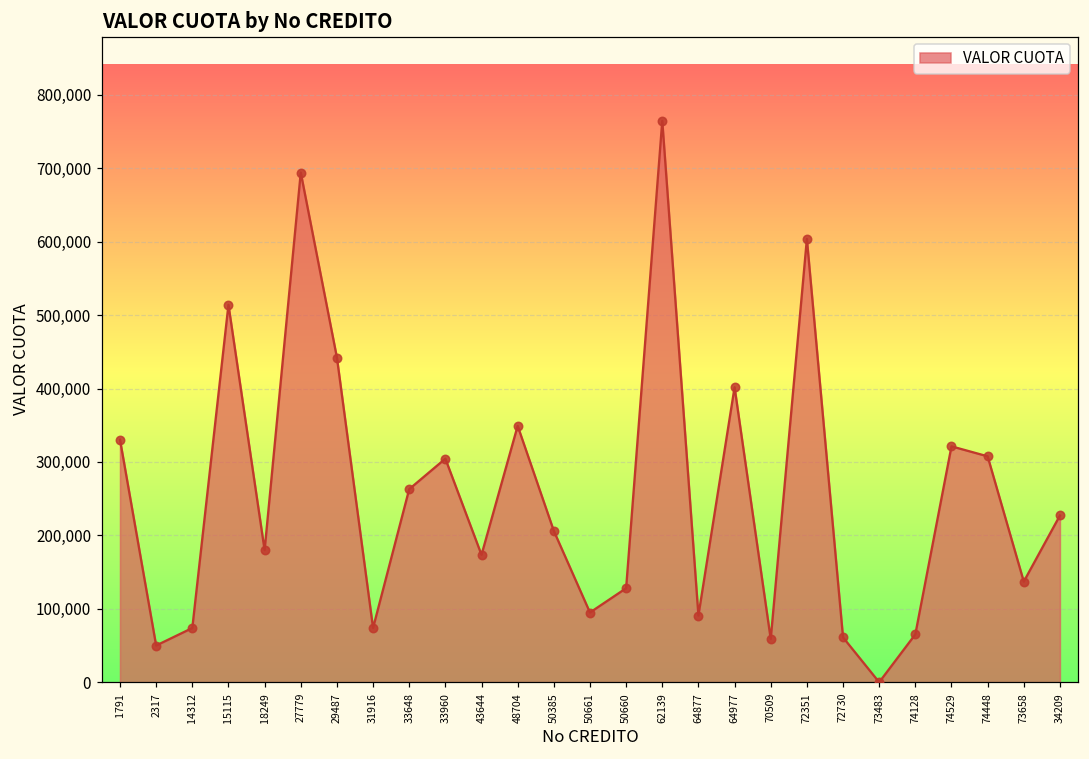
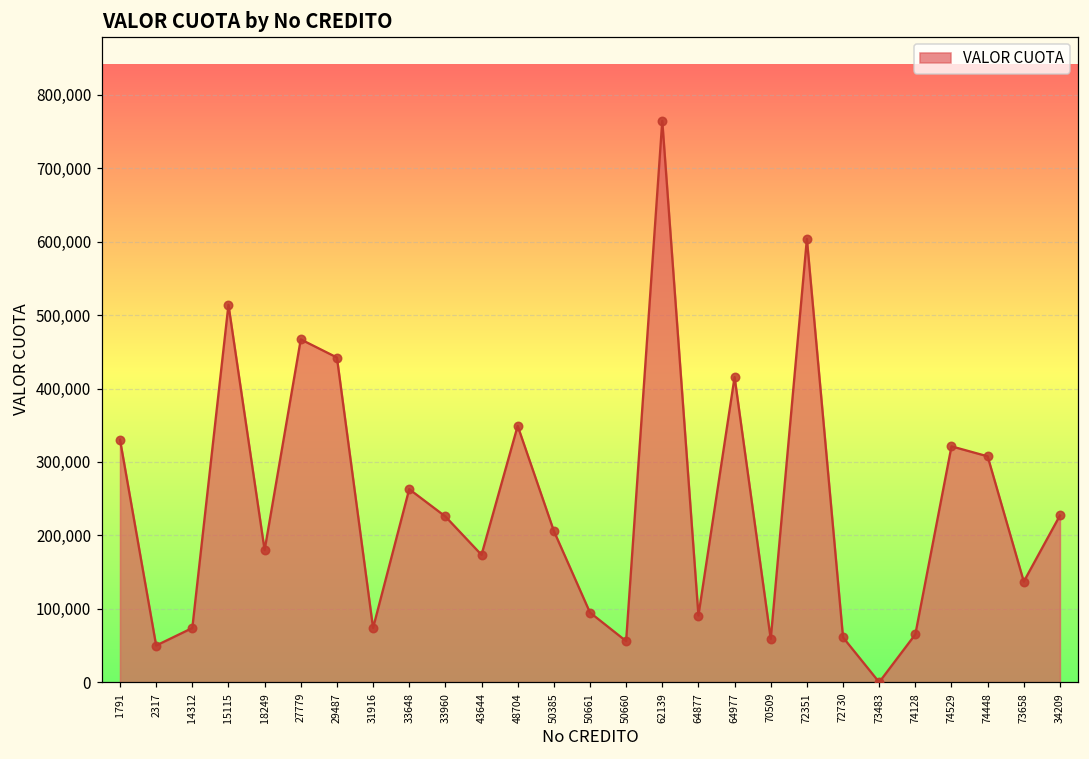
27779: 690,000 -> 470,000
33960: 300,000 -> 230,000
50660: 130,000 -> 60,000
64977: 400,000 -> 420,000
